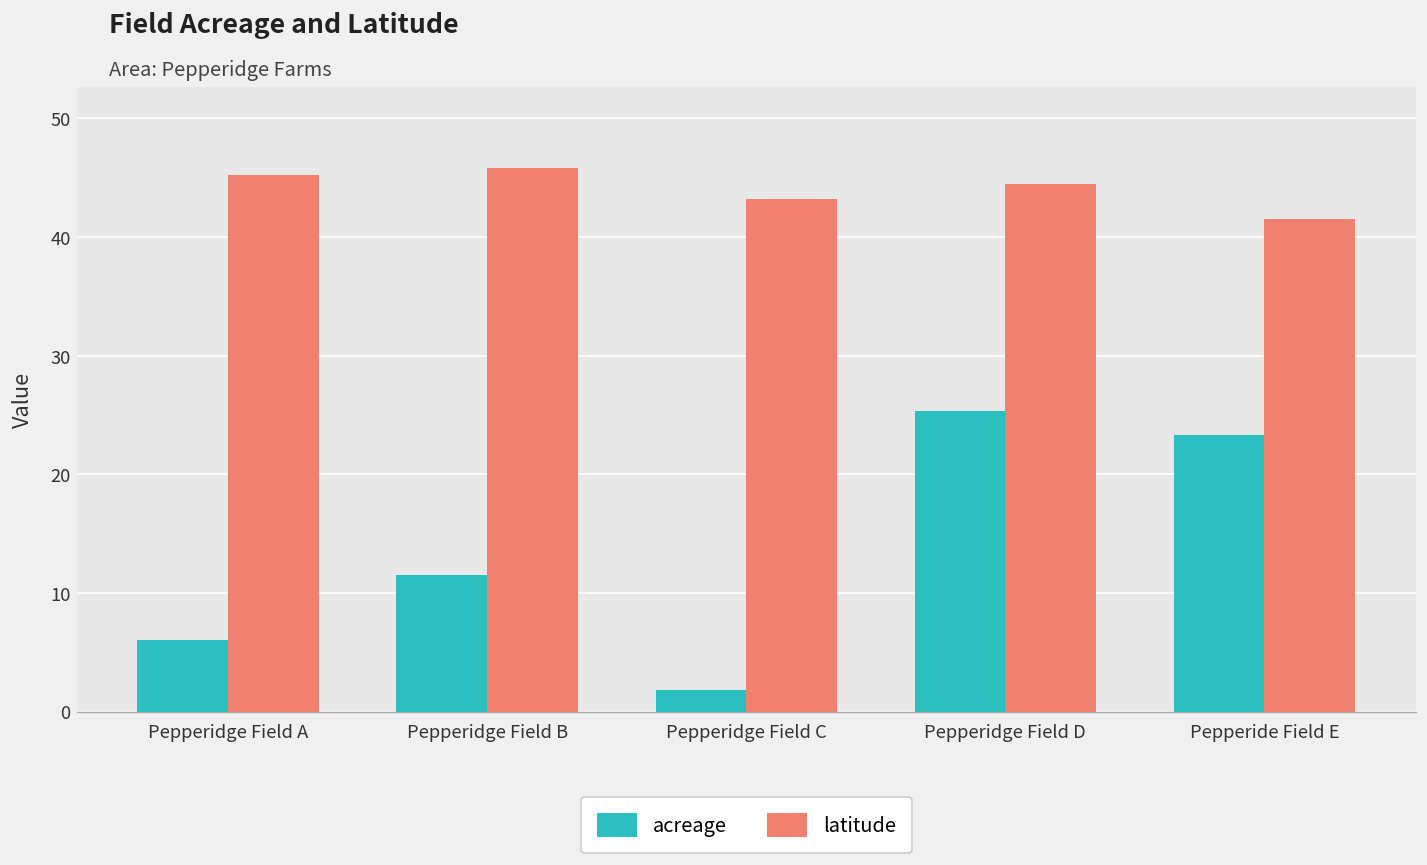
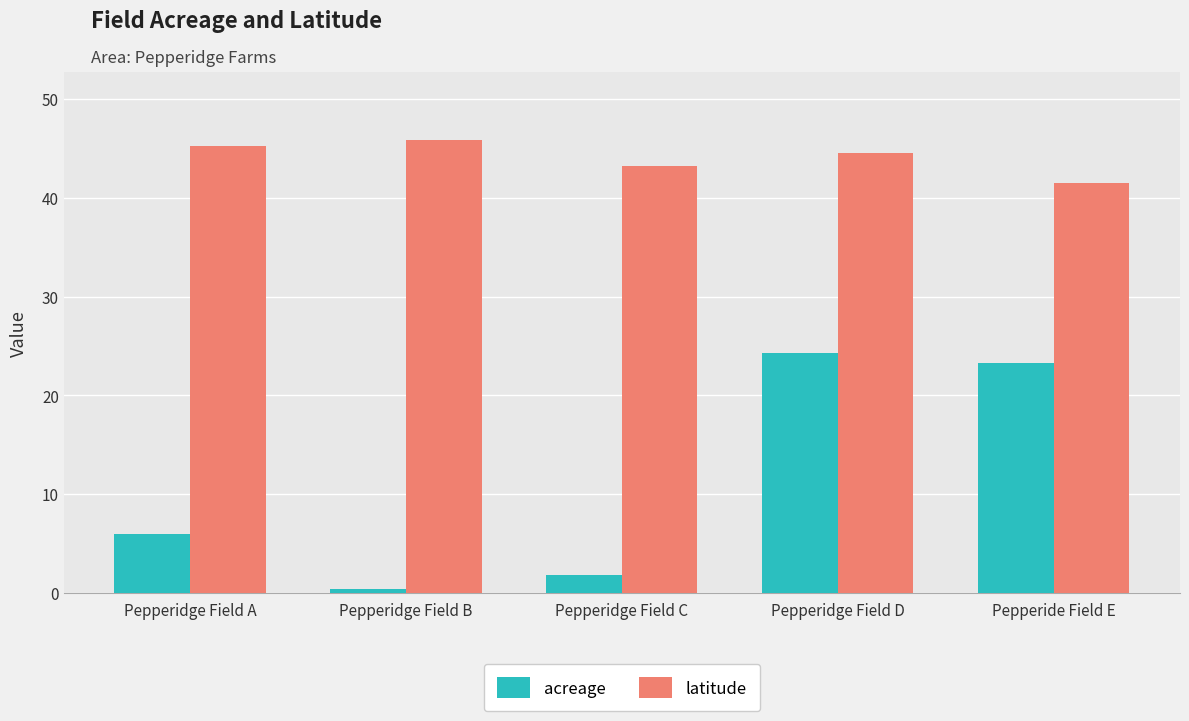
acreage, Pepperidge Field B: 12 -> 0
acreage, Pepperidge Field D: 25 -> 24
